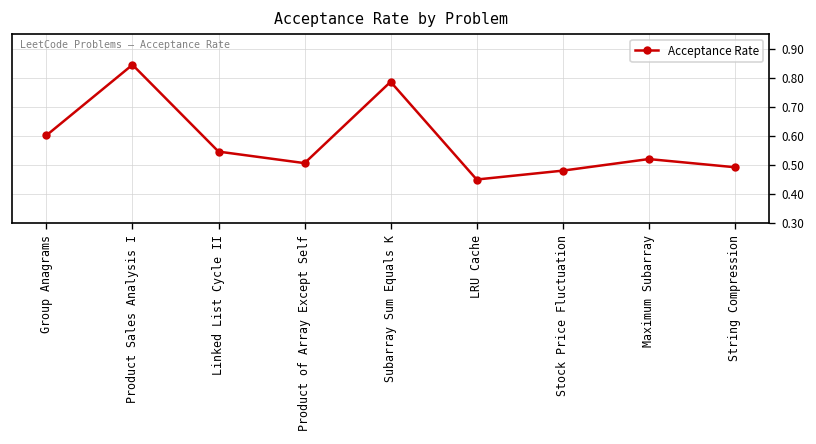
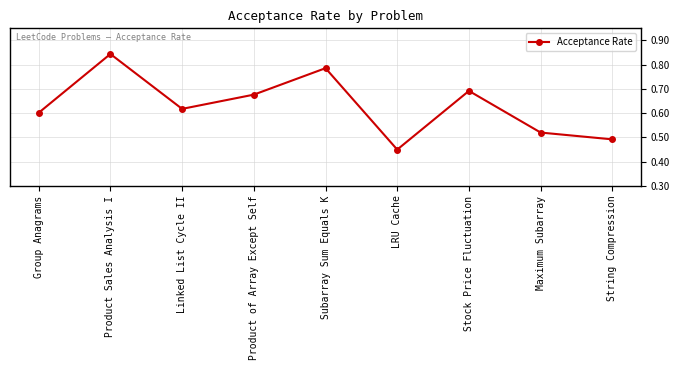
Linked List Cycle II: 0.55 -> 0.62
Product of Array Except Self: 0.51 -> 0.68
Stock Price Fluctuation: 0.48 -> 0.69
